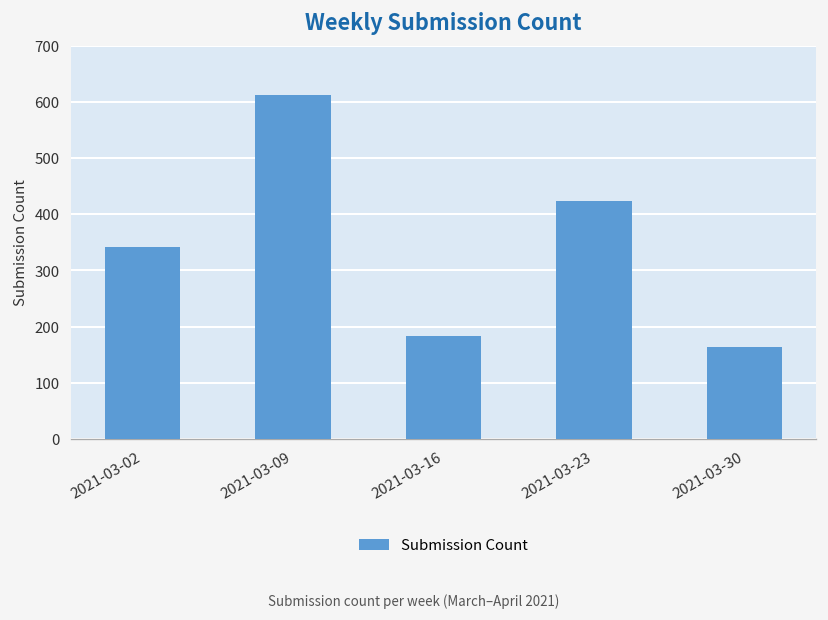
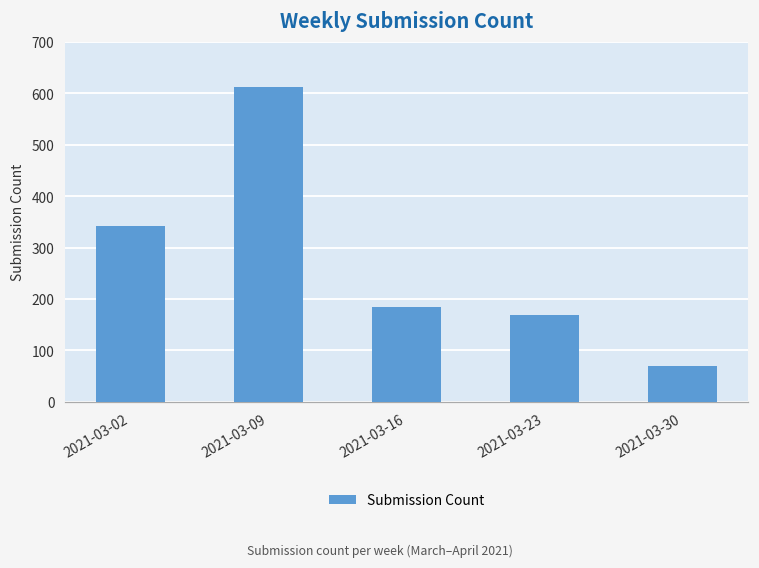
2021-03-23: 420 -> 170
2021-03-30: 160 -> 70
